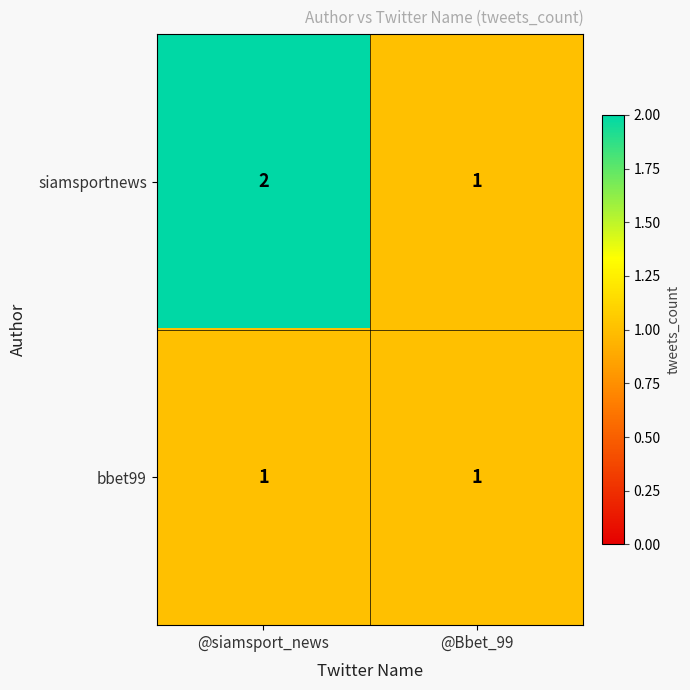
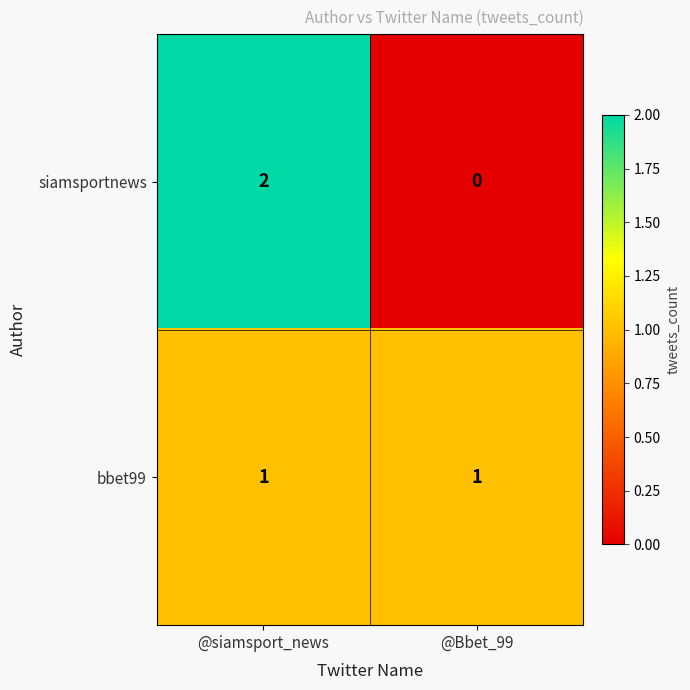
siamsportnews, @Bbet_99: 1 -> 0
